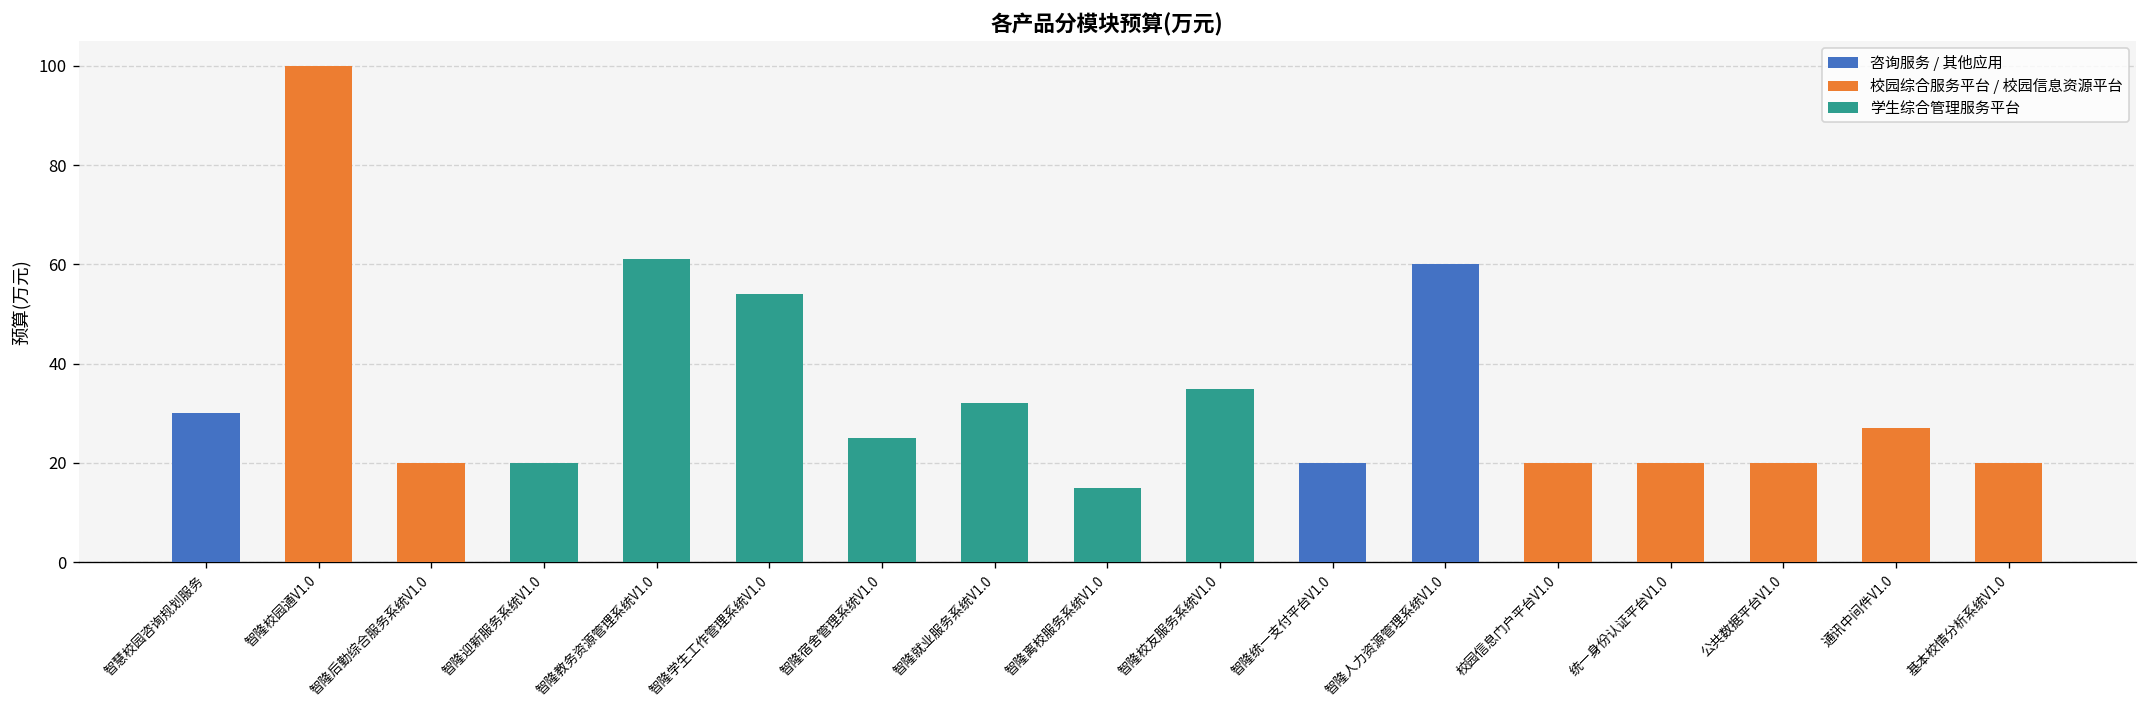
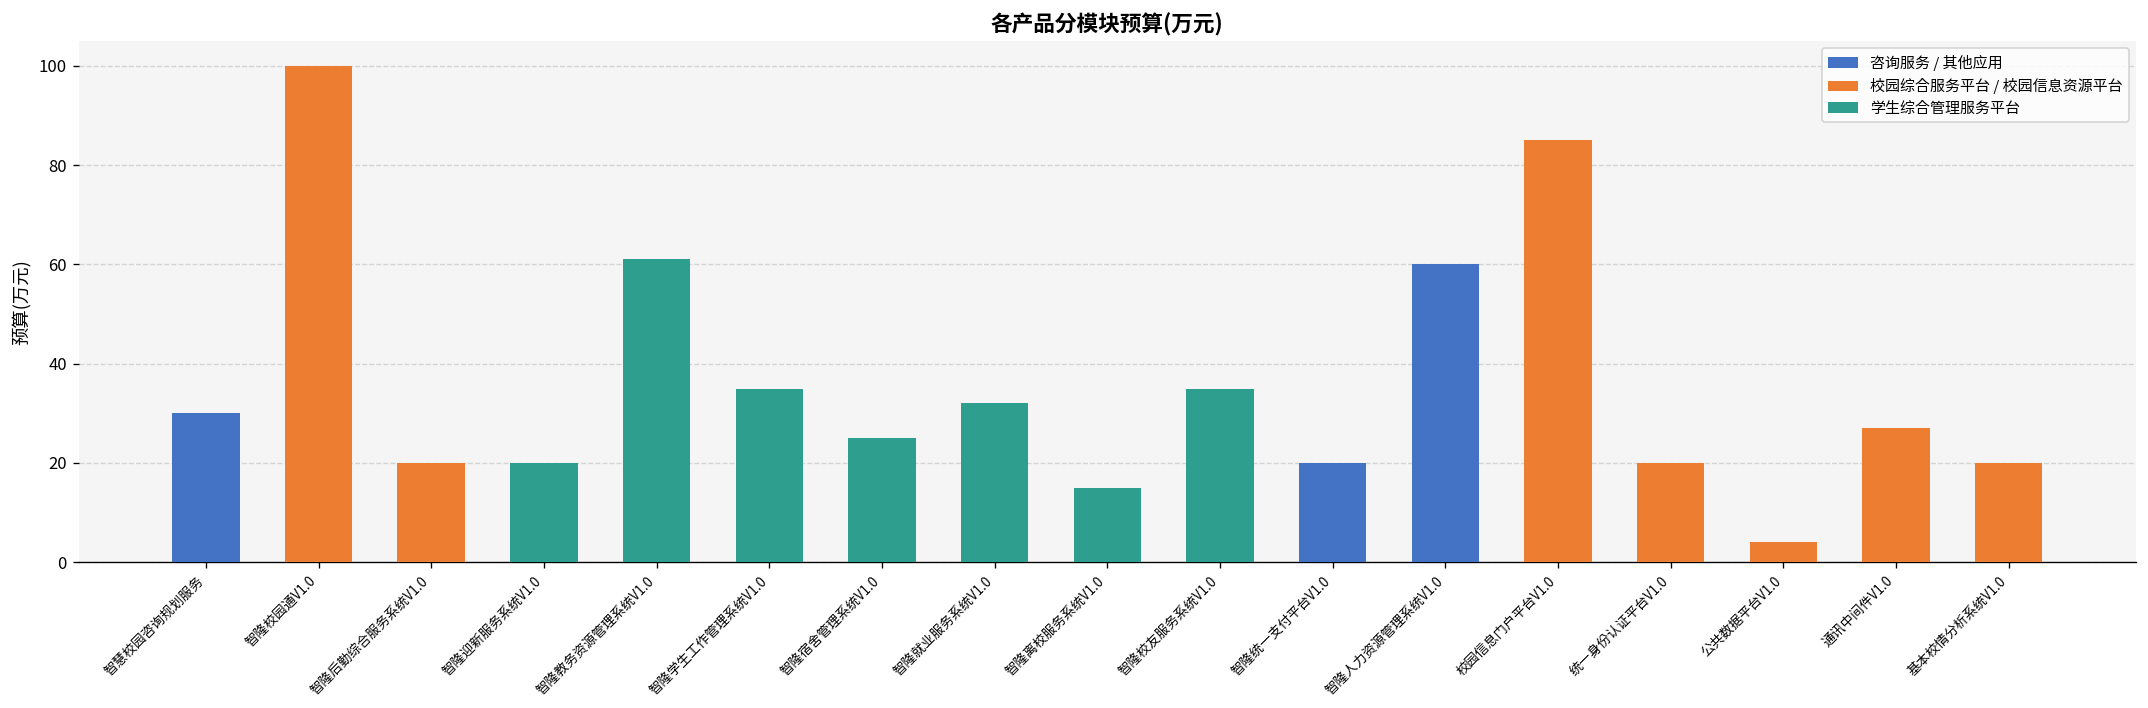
智隆学生工作管理系统V1.0: 54 -> 35
校园信息门户平台V1.0: 20 -> 85
公共数据平台V1.0: 20 -> 4
